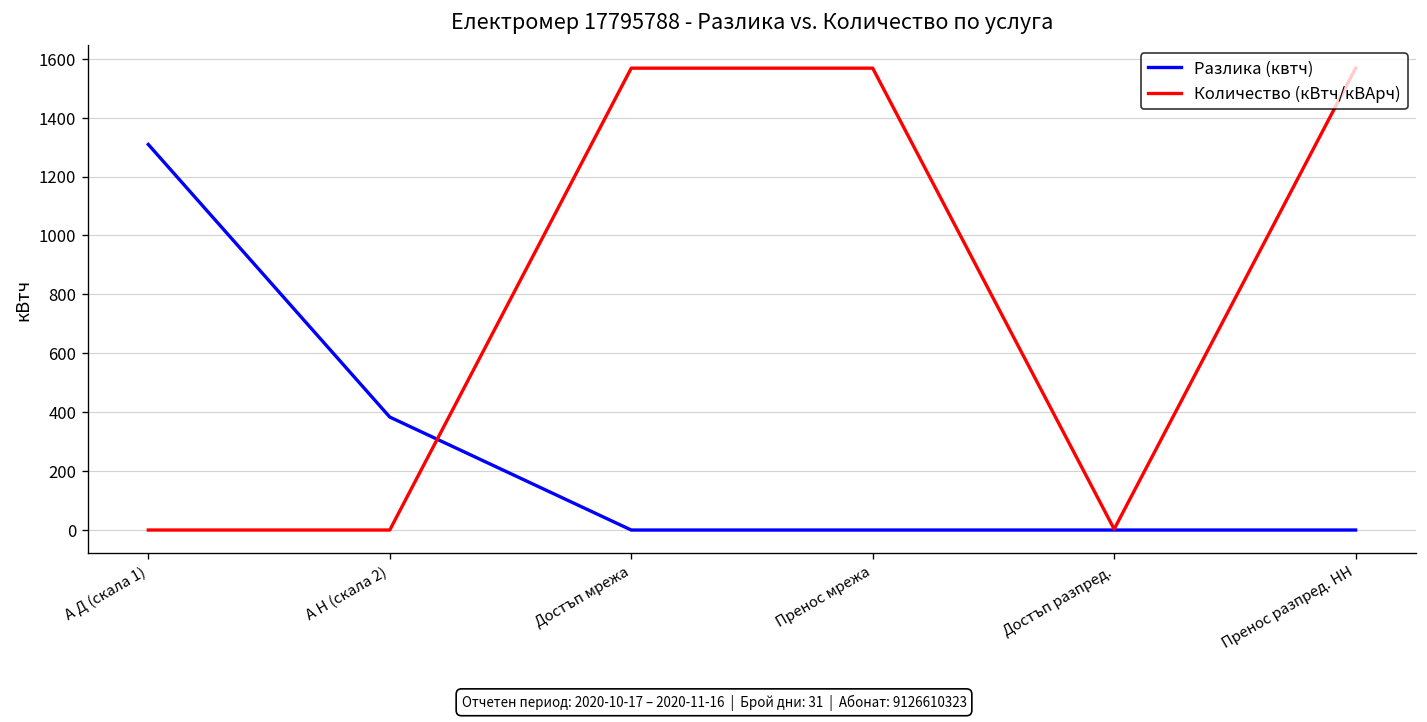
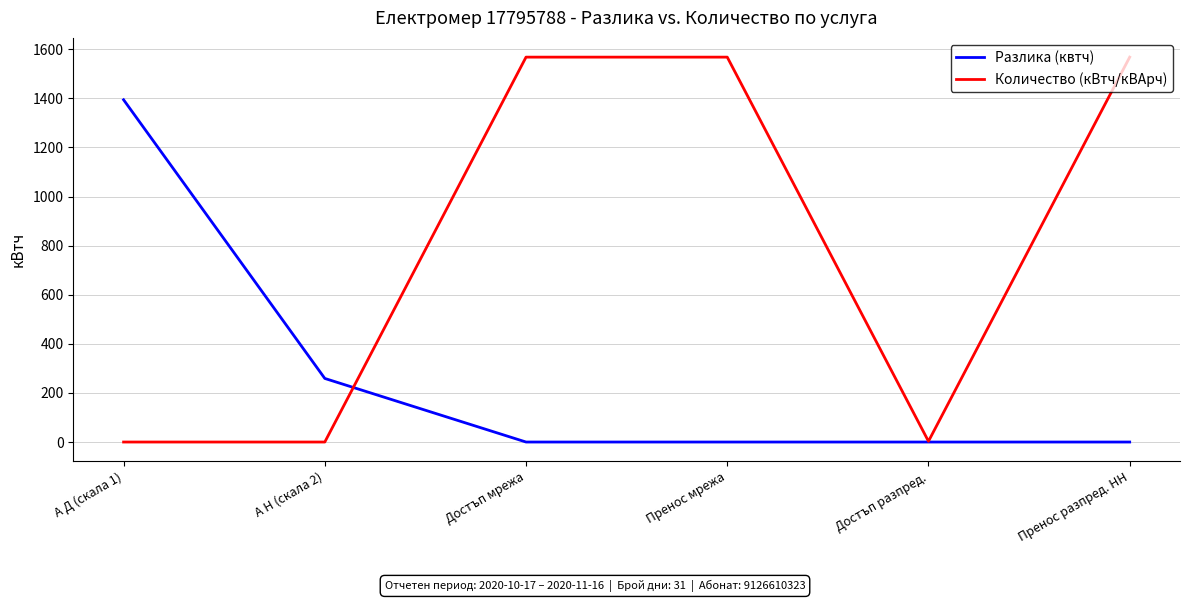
Разлика (квтч), А Д (скала 1): 1310 -> 1390
Разлика (квтч), А Н (скала 2): 380 -> 260
